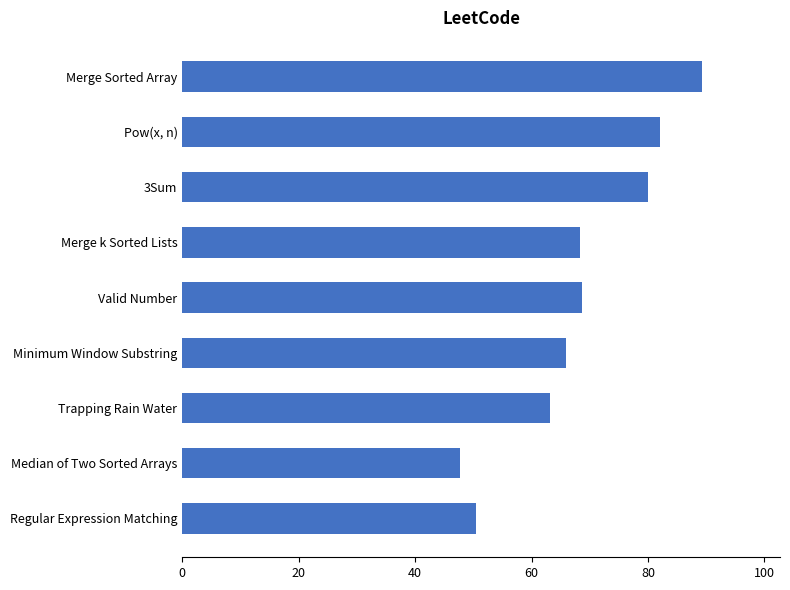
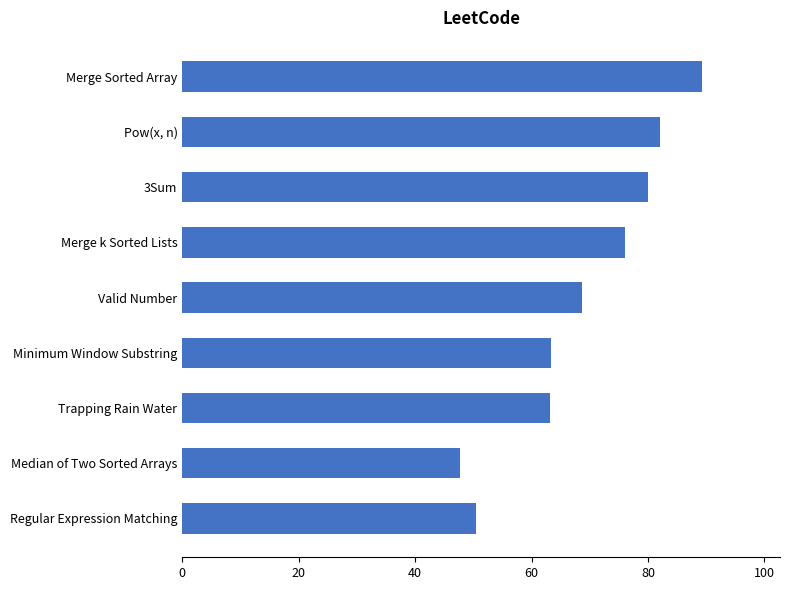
Merge k Sorted Lists: 68 -> 76
Minimum Window Substring: 66 -> 63
